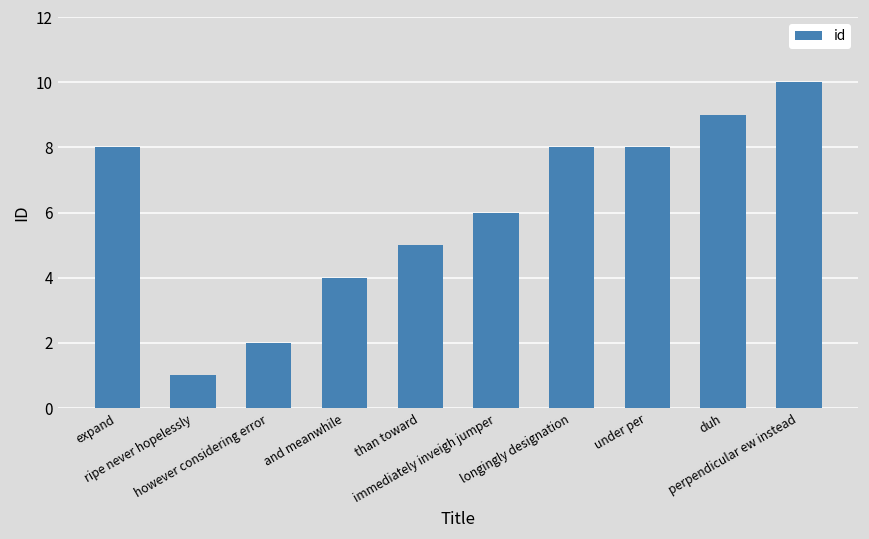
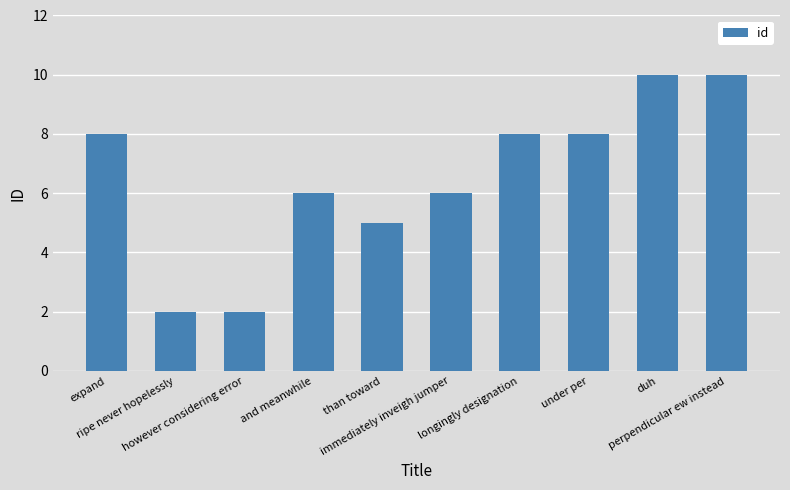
ripe never hopelessly: 1 -> 2
and meanwhile: 4 -> 6
duh: 9 -> 10
